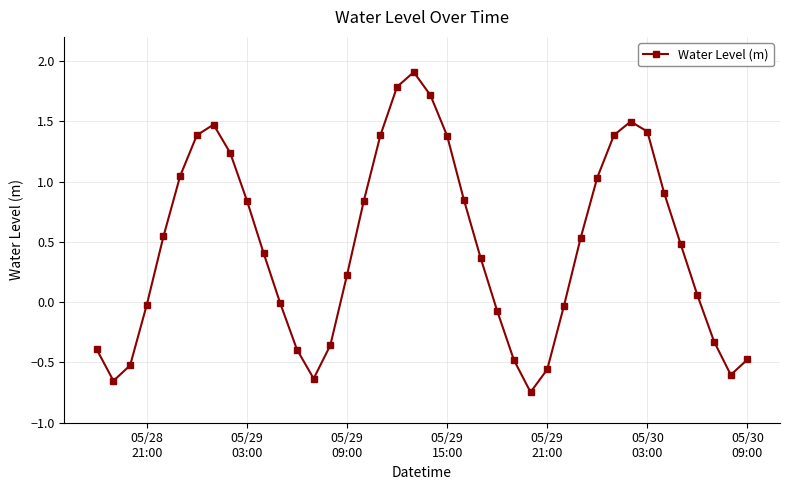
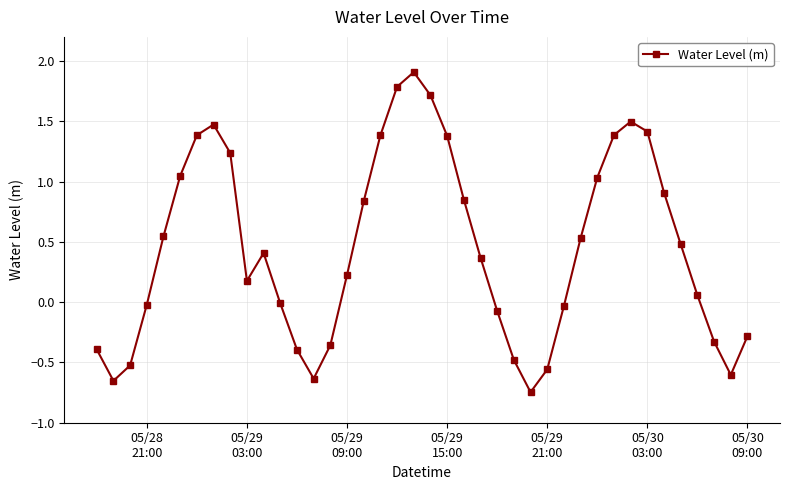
05/29 03:00: 0.84 -> 0.18
05/30 09:00: -0.48 -> -0.28
